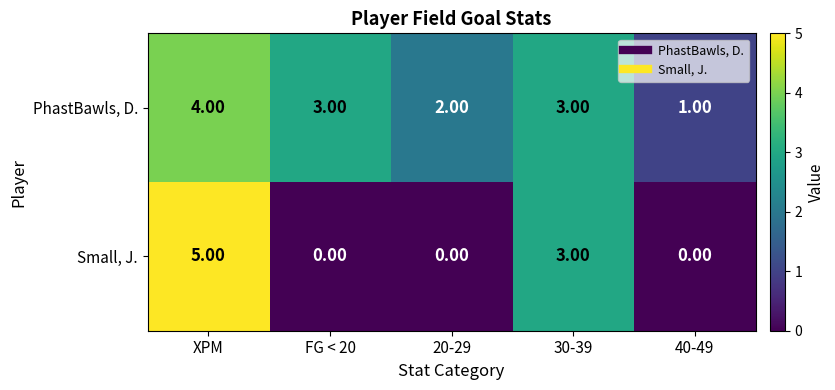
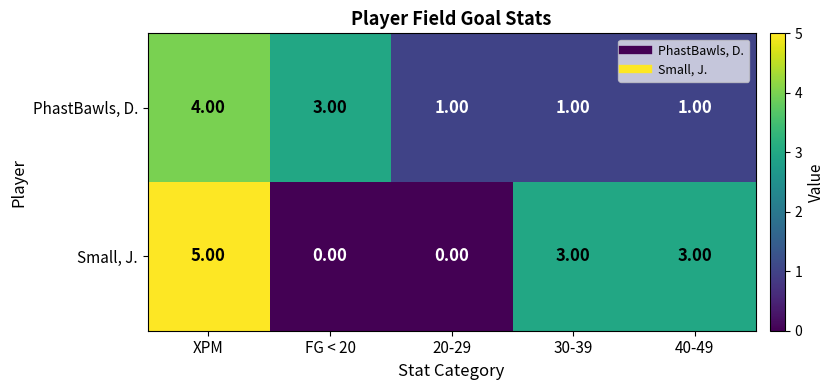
PhastBawls, D., 20-29: 2.00 -> 1.00
PhastBawls, D., 30-39: 3.00 -> 1.00
Small, J., 40-49: 0.00 -> 3.00
